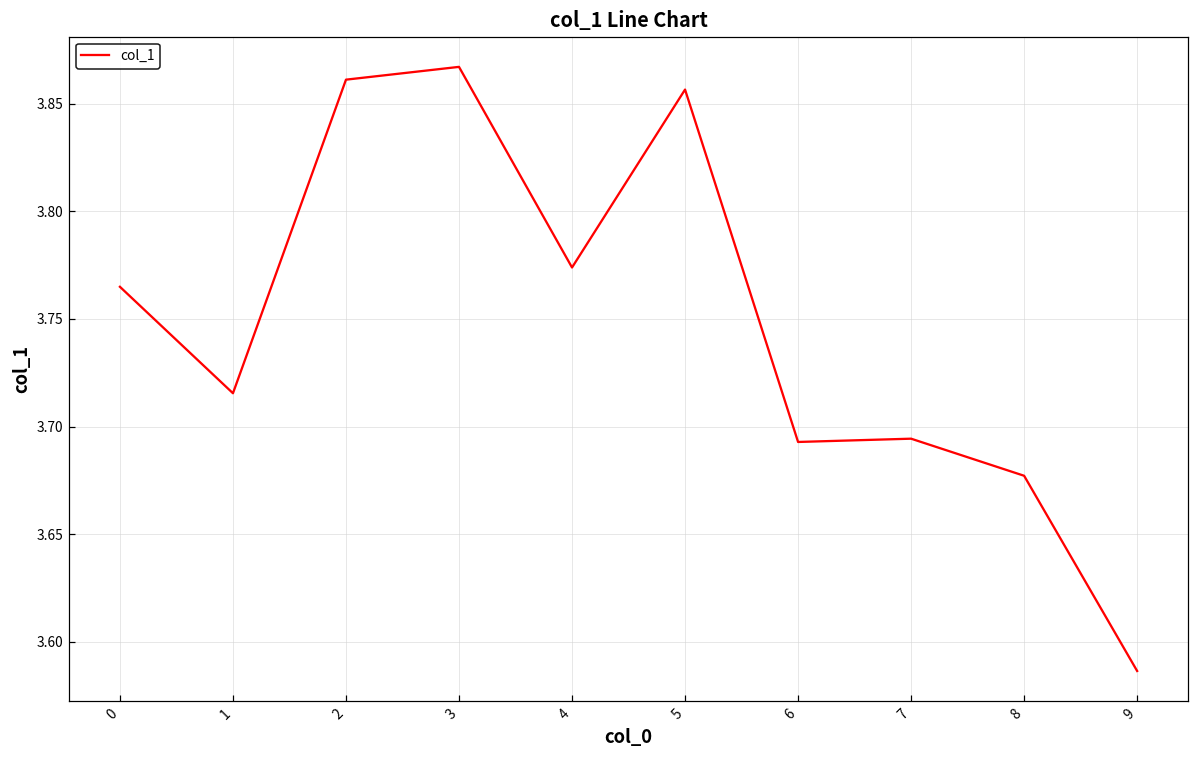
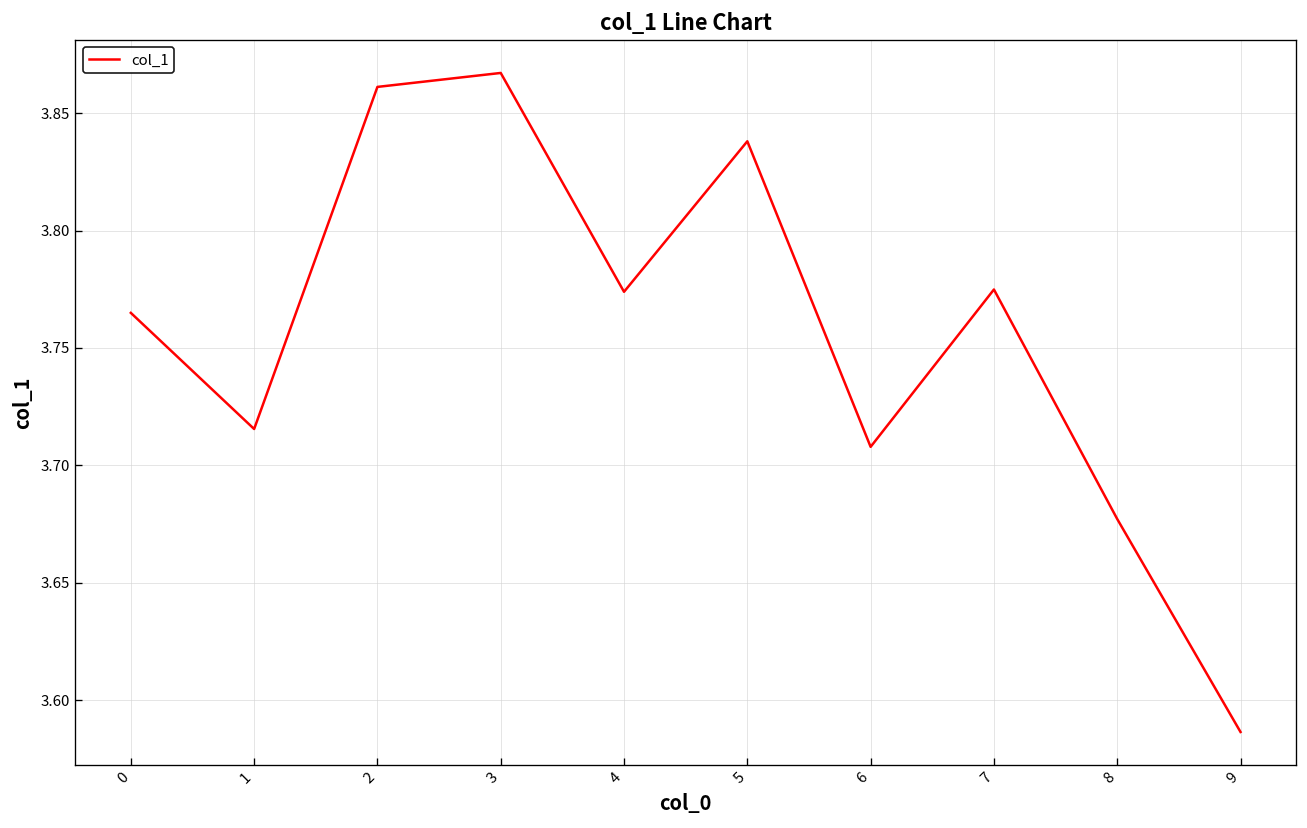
5: 3.857 -> 3.838
6: 3.693 -> 3.708
7: 3.694 -> 3.775
